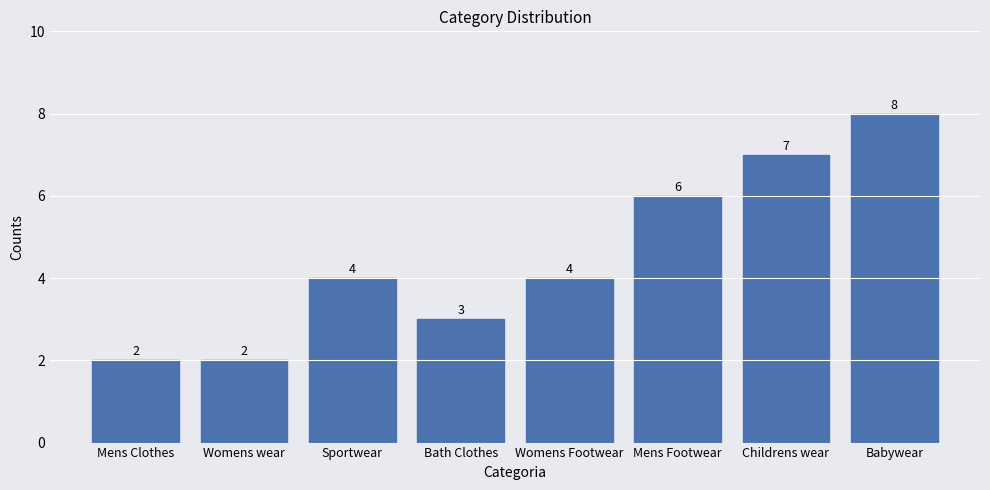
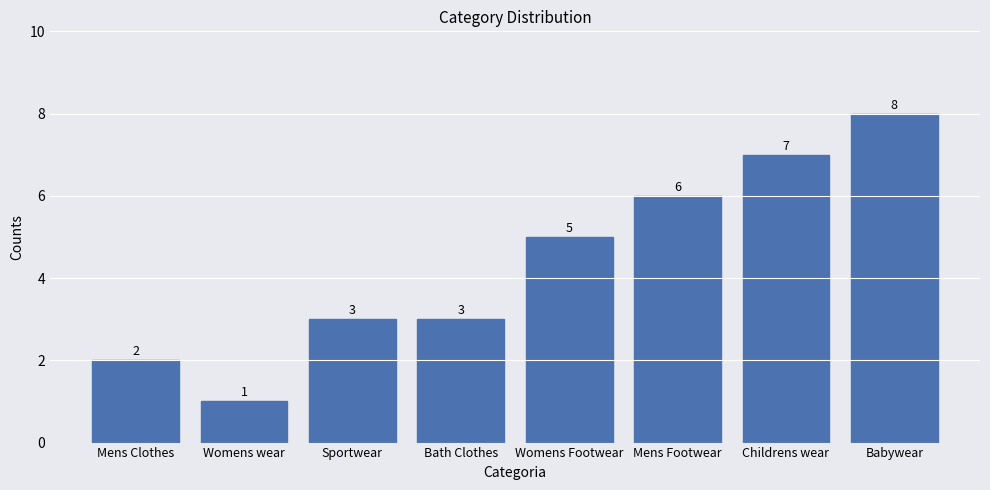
Womens wear: 2 -> 1
Sportwear: 4 -> 3
Womens Footwear: 4 -> 5
